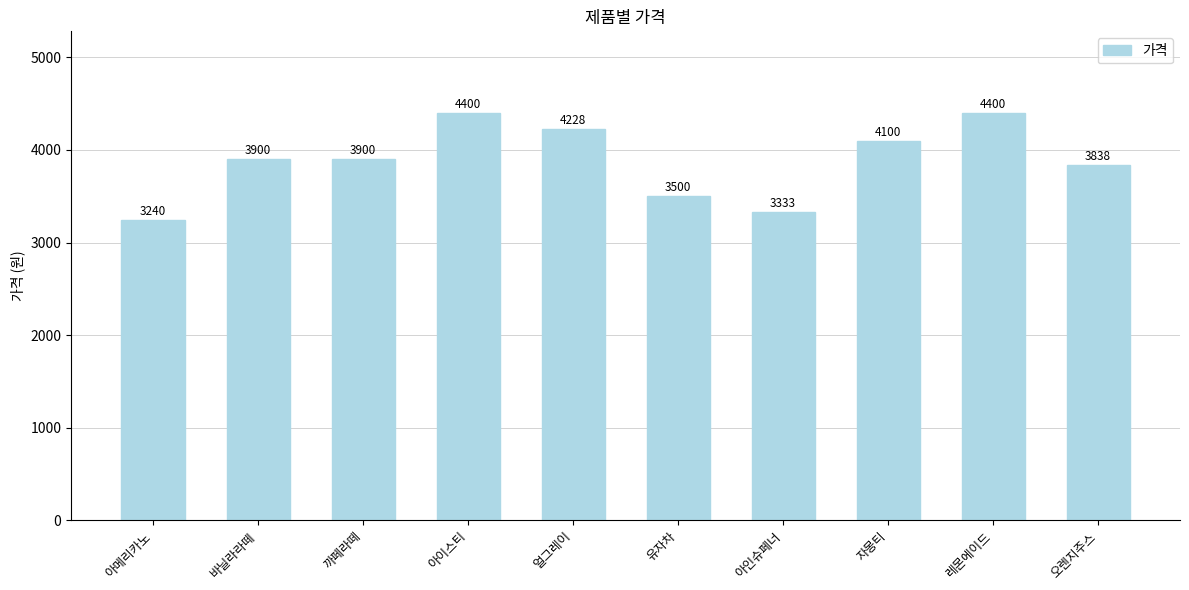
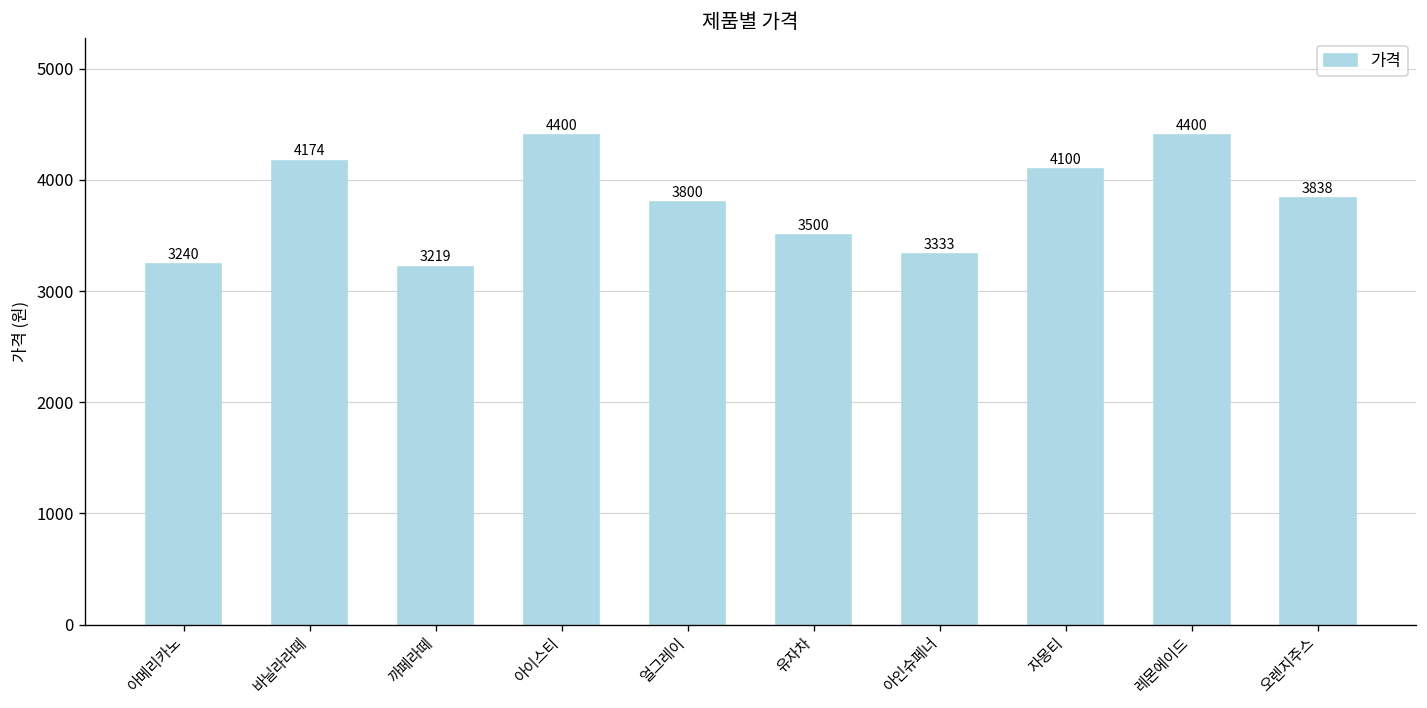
바닐라라떼: 3900 -> 4174
까페라떼: 3900 -> 3219
얼그레이: 4228 -> 3800
